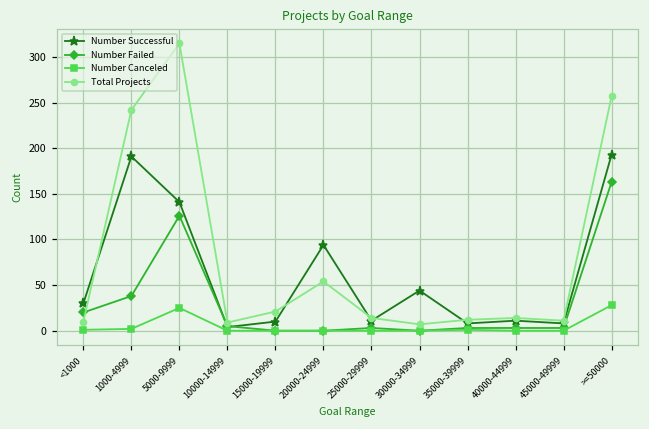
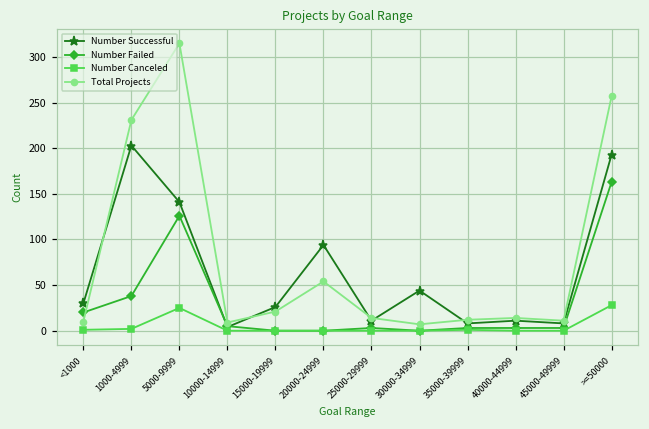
Number Successful, 1000-4999: 190 -> 200
Total Projects, 1000-4999: 240 -> 230
Number Successful, 15000-19999: 10 -> 30
